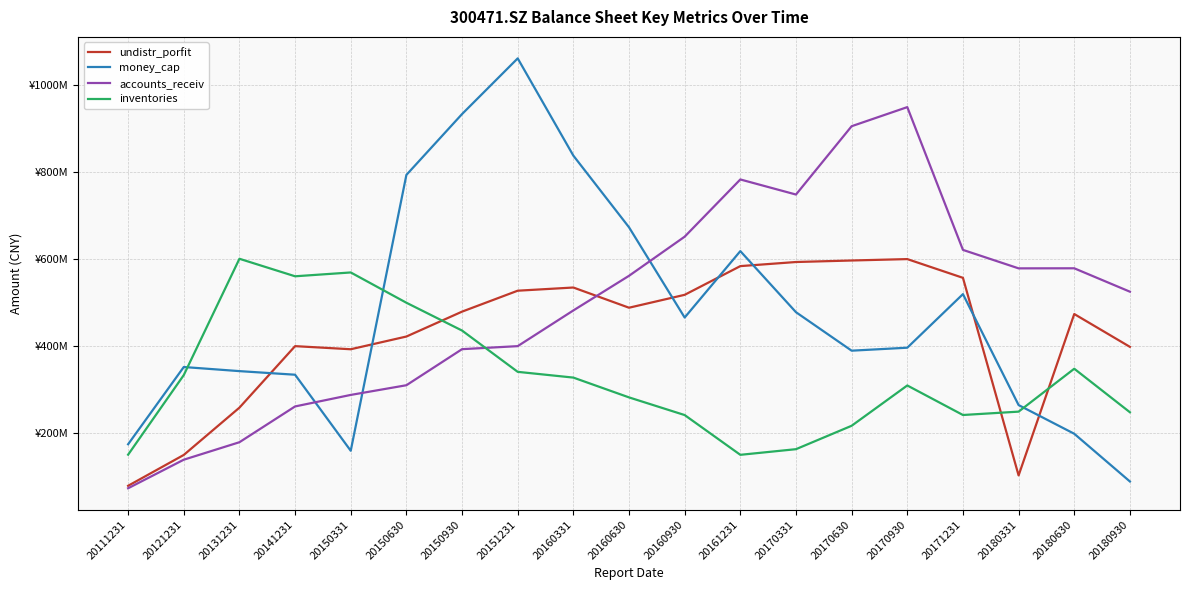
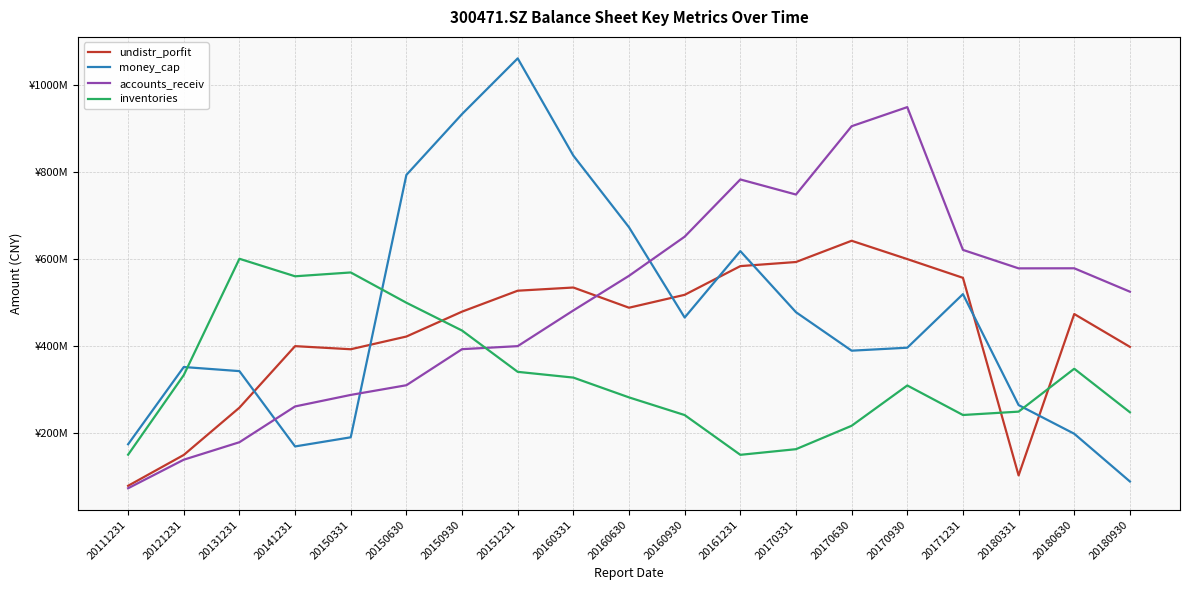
money_cap, 20141231: ¥330000000 -> ¥170000000
money_cap, 20150331: ¥160000000 -> ¥190000000
undistr_porfit, 20170630: ¥600000000 -> ¥640000000
